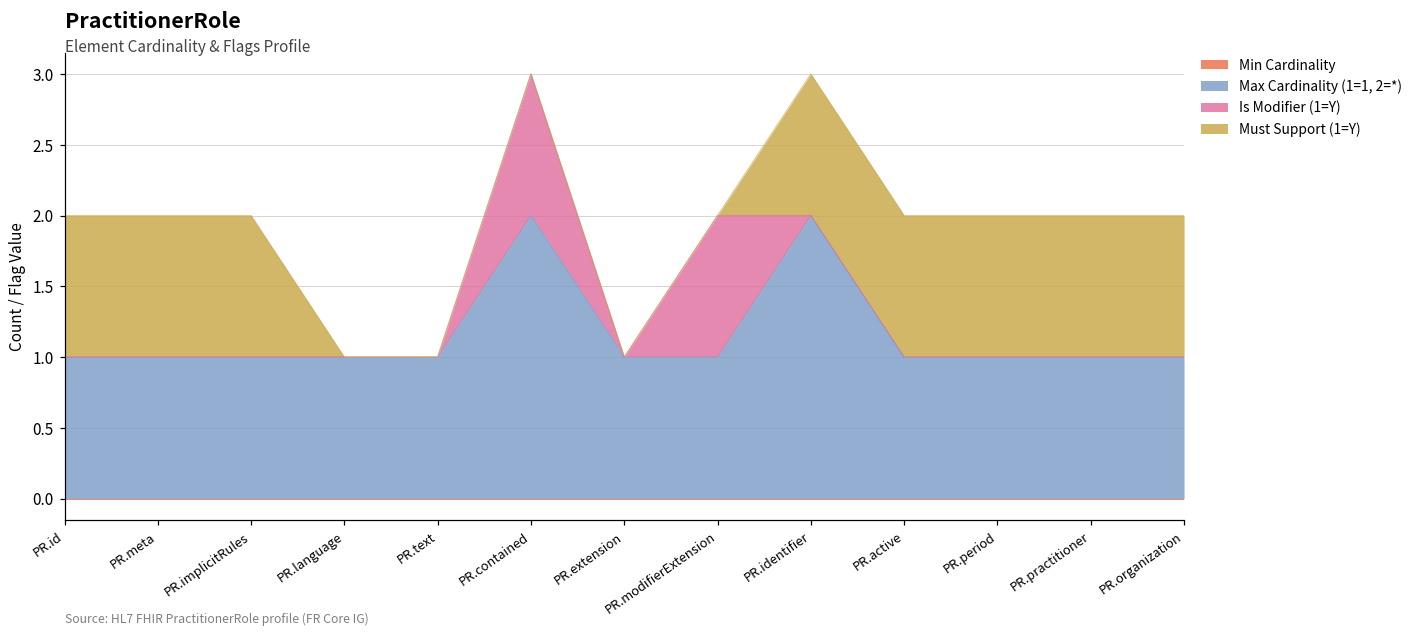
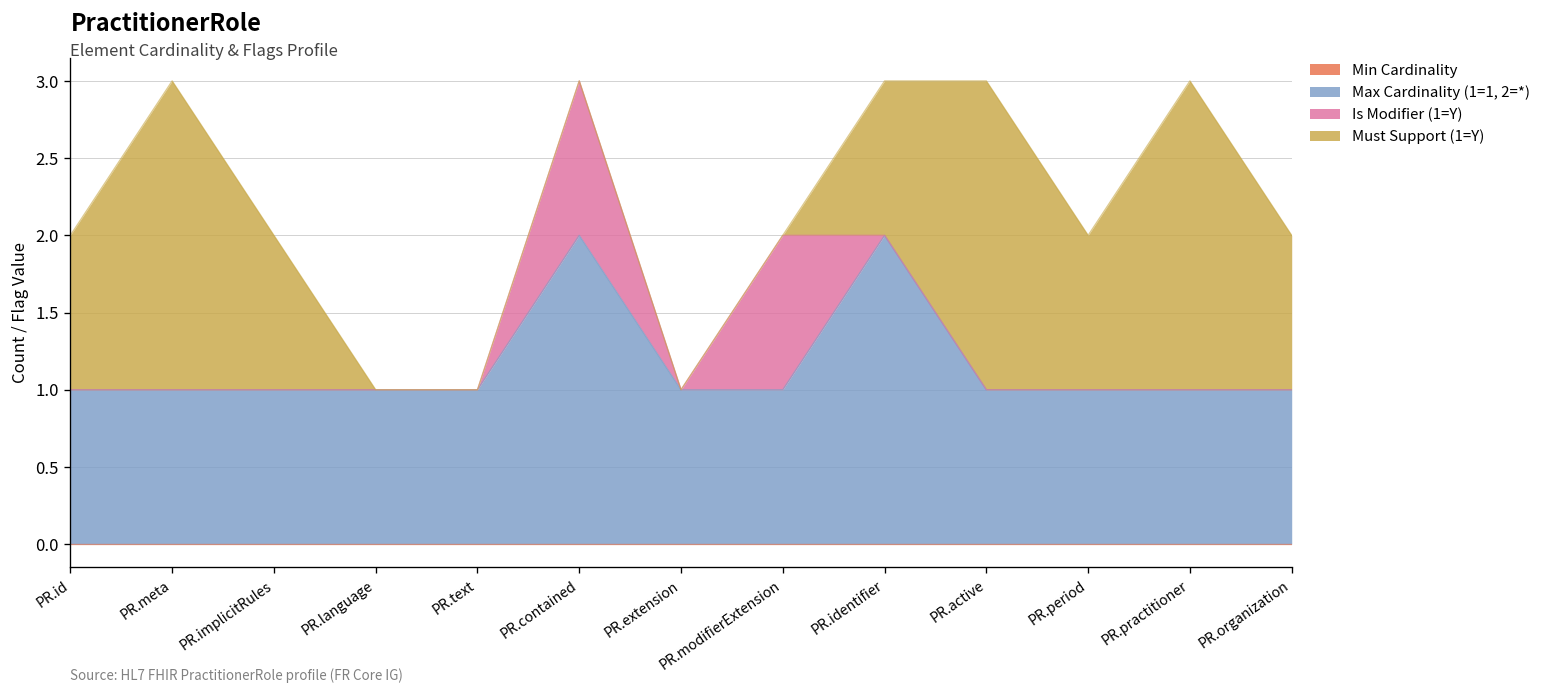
Must Support (1=Y), PR.meta: 1 -> 2
Must Support (1=Y), PR.active: 1 -> 2
Must Support (1=Y), PR.practitioner: 1 -> 2
